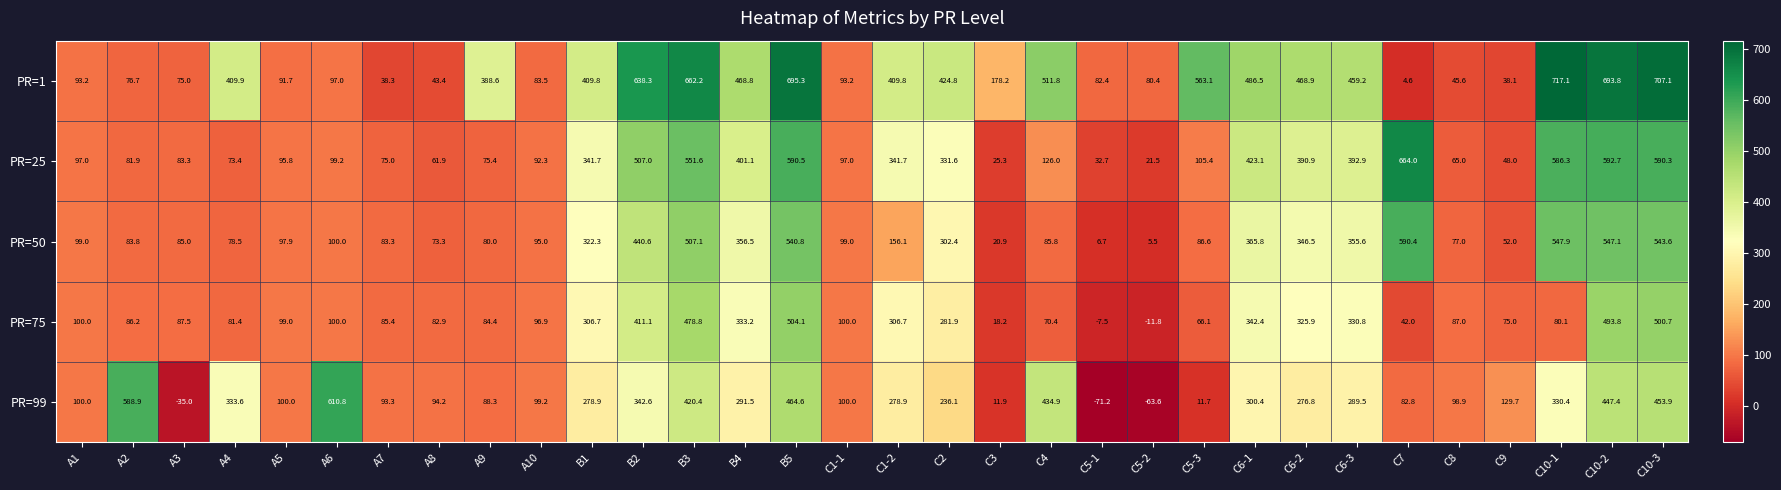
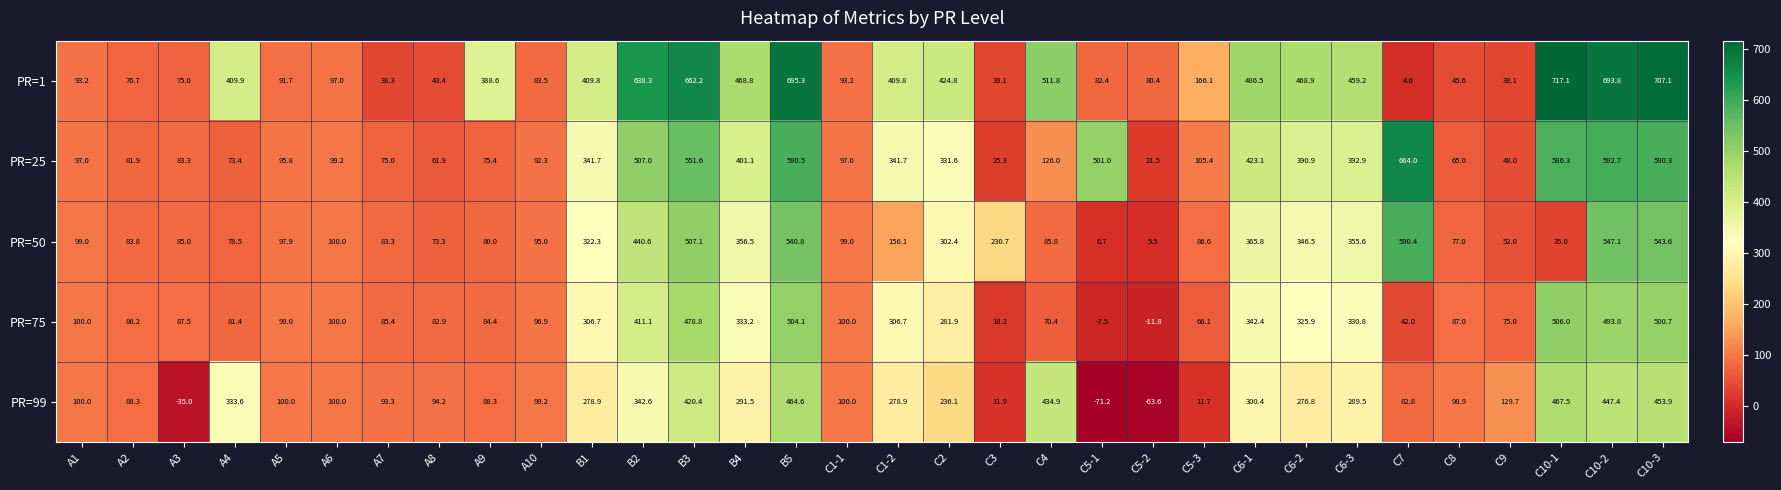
PR=1, C3: 178.2 -> 39.1
PR=1, C5-3: 563.1 -> 166.1
PR=25, C5-1: 32.7 -> 501.0
PR=50, C3: 20.9 -> 230.7
PR=50, C10-1: 547.9 -> 35.0
PR=75, C10-1: 80.1 -> 506.0
PR=99, A2: 588.9 -> 88.3
PR=99, A6: 610.8 -> 100.0
PR=99, C10-1: 330.4 -> 467.5
